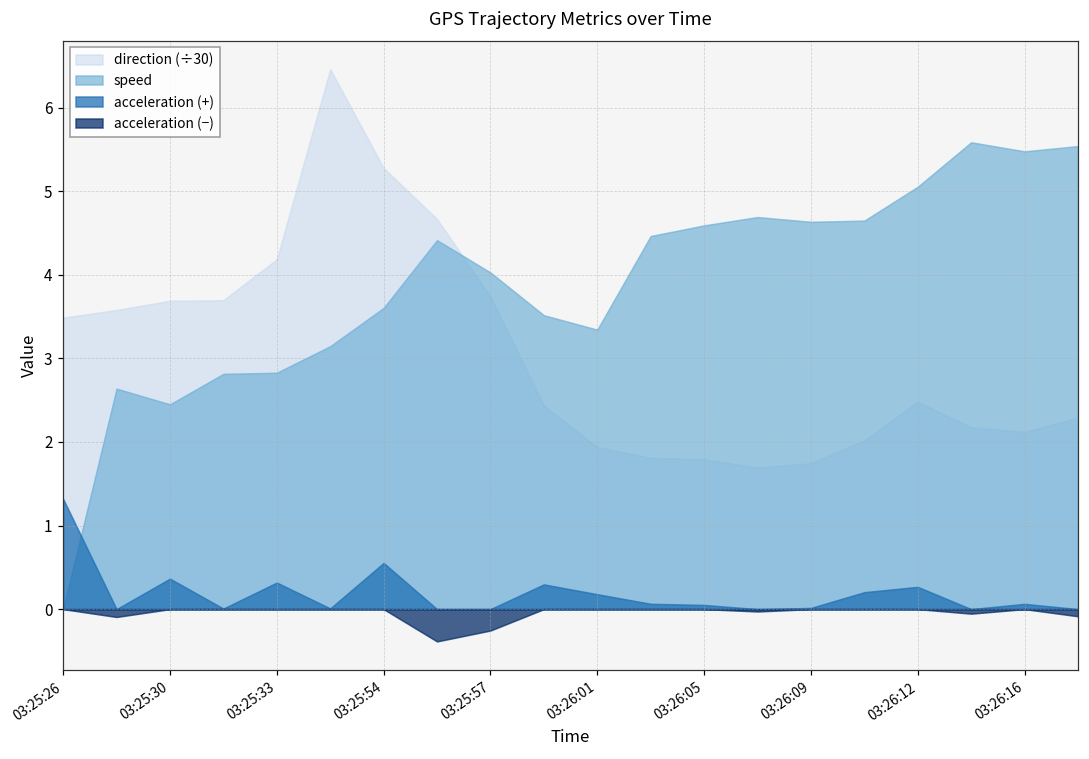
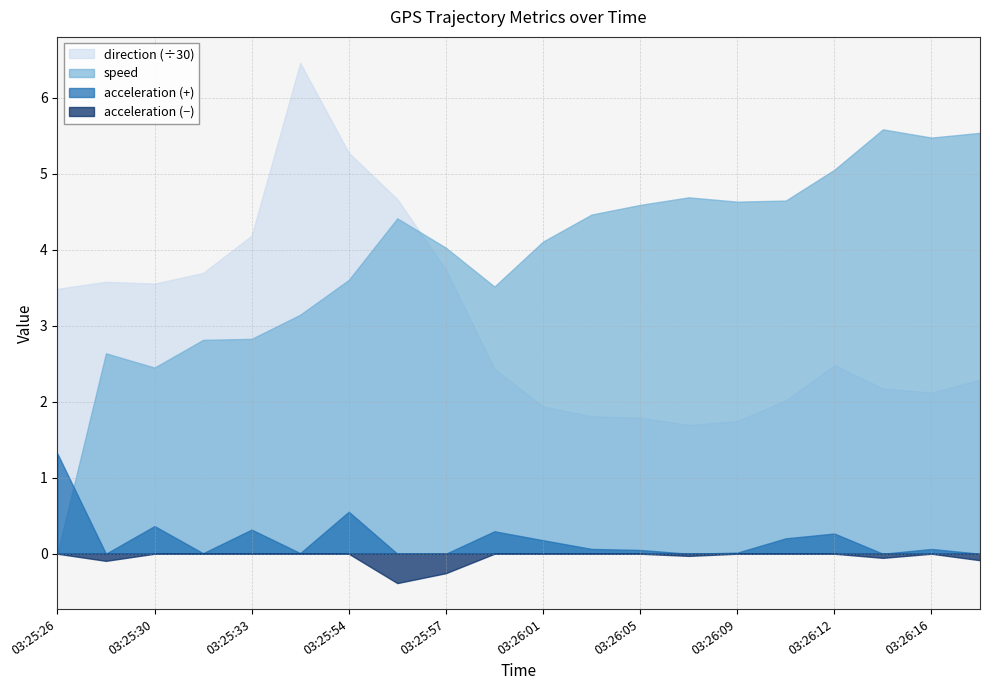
direction (÷30), 03:25:30: 3.7 -> 3.6
speed, 03:26:01: 3.3 -> 4.1
